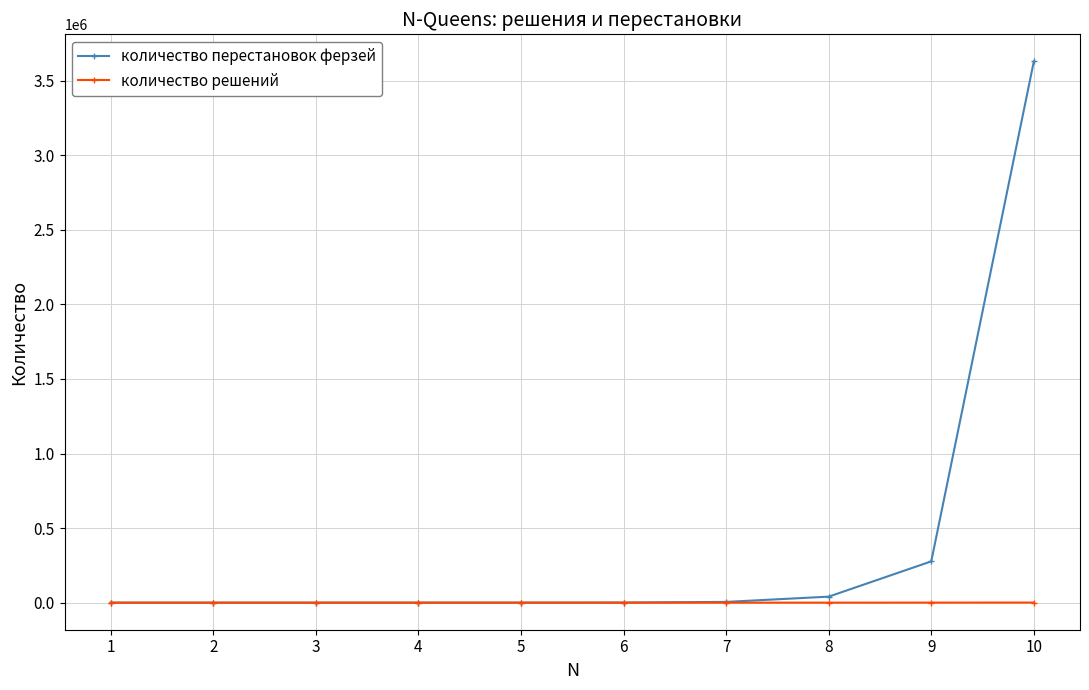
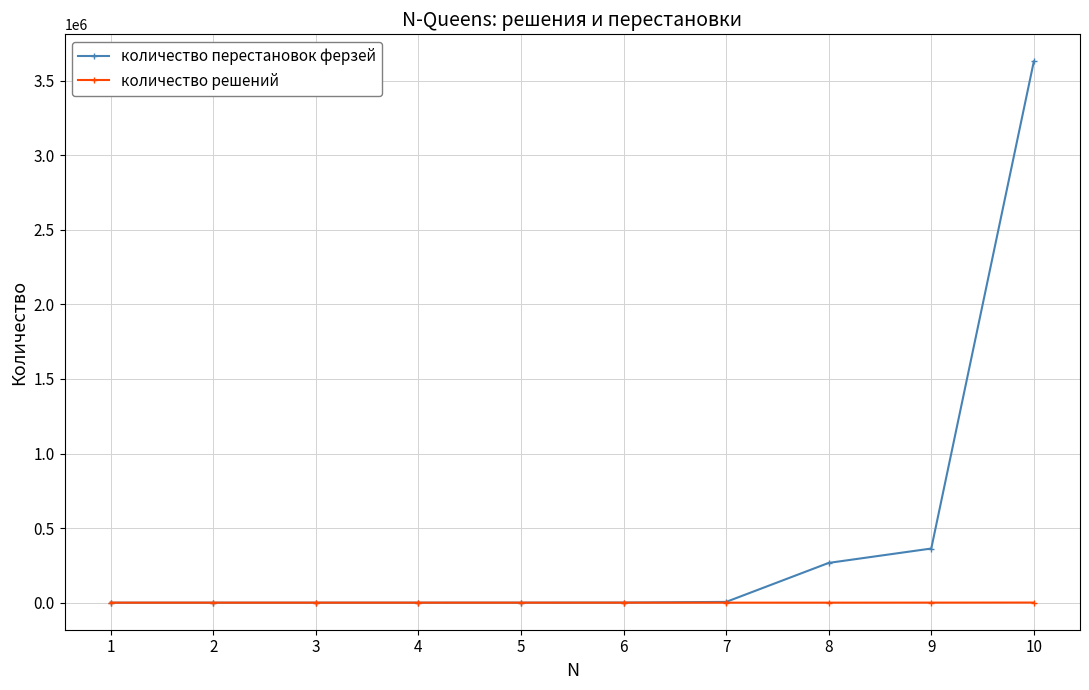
количество перестановок ферзей, 8: 40000 -> 270000
количество перестановок ферзей, 9: 280000 -> 360000
